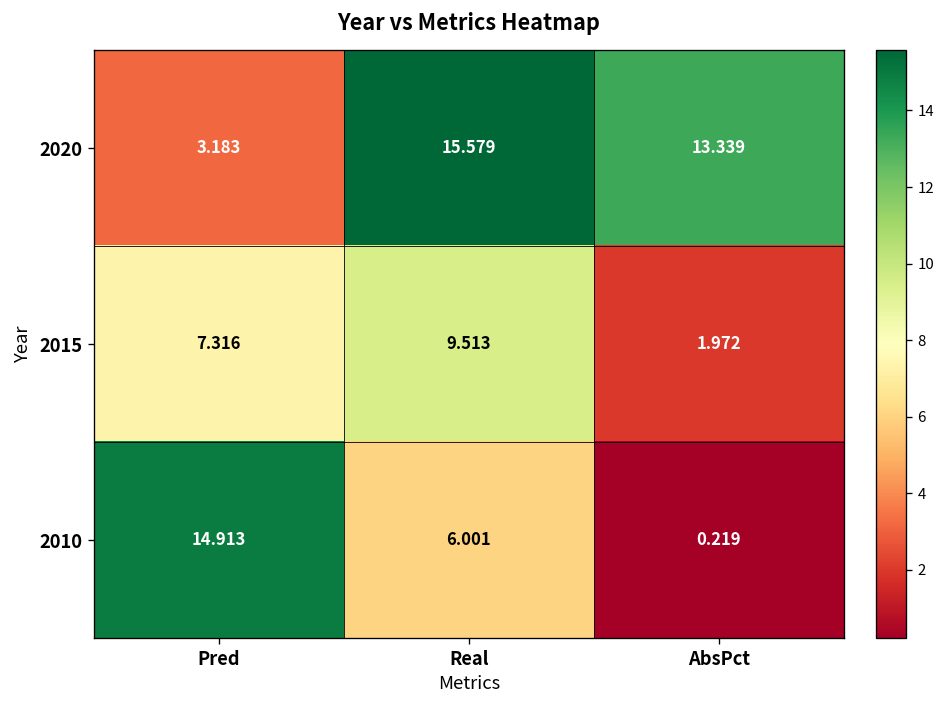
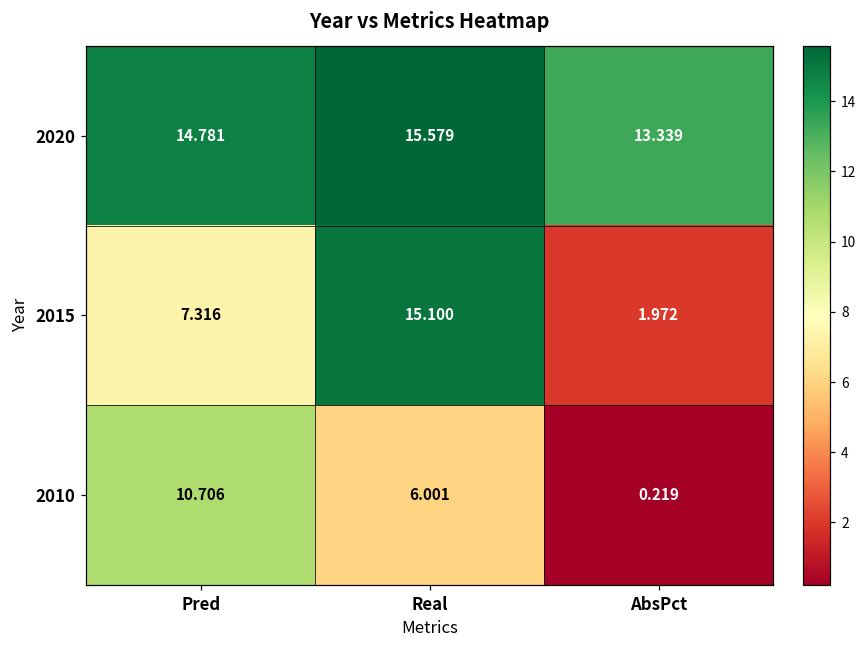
2020, Pred: 3.183 -> 14.781
2015, Real: 9.513 -> 15.100
2010, Pred: 14.913 -> 10.706
